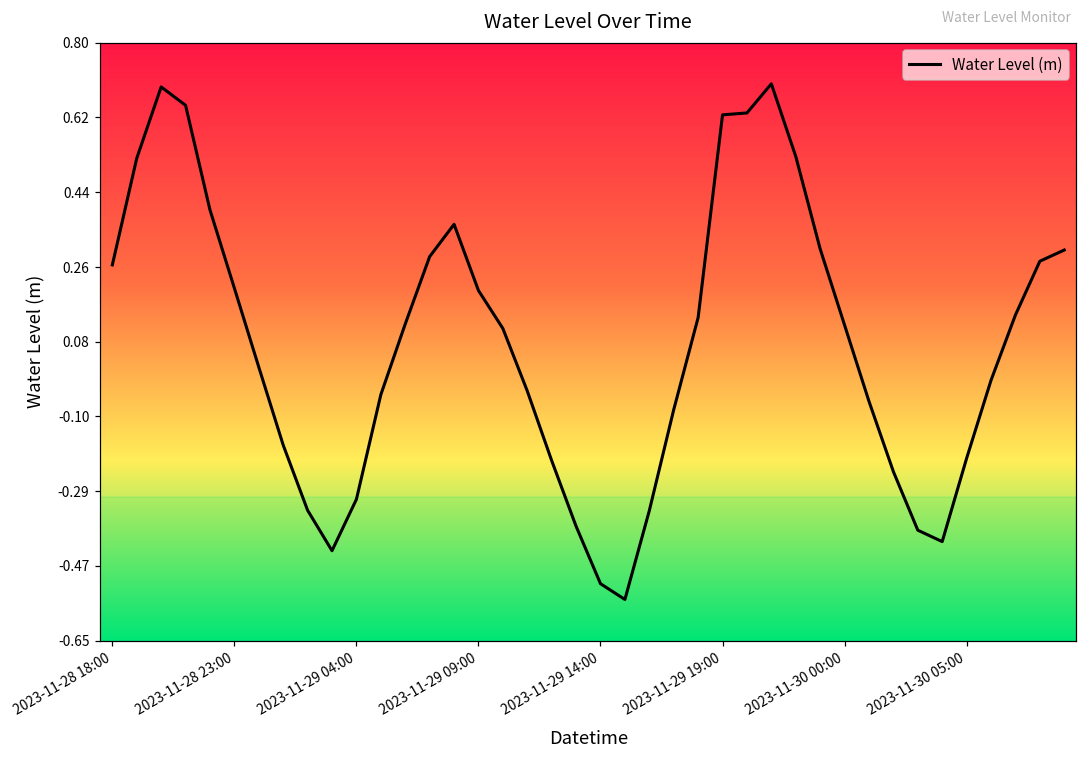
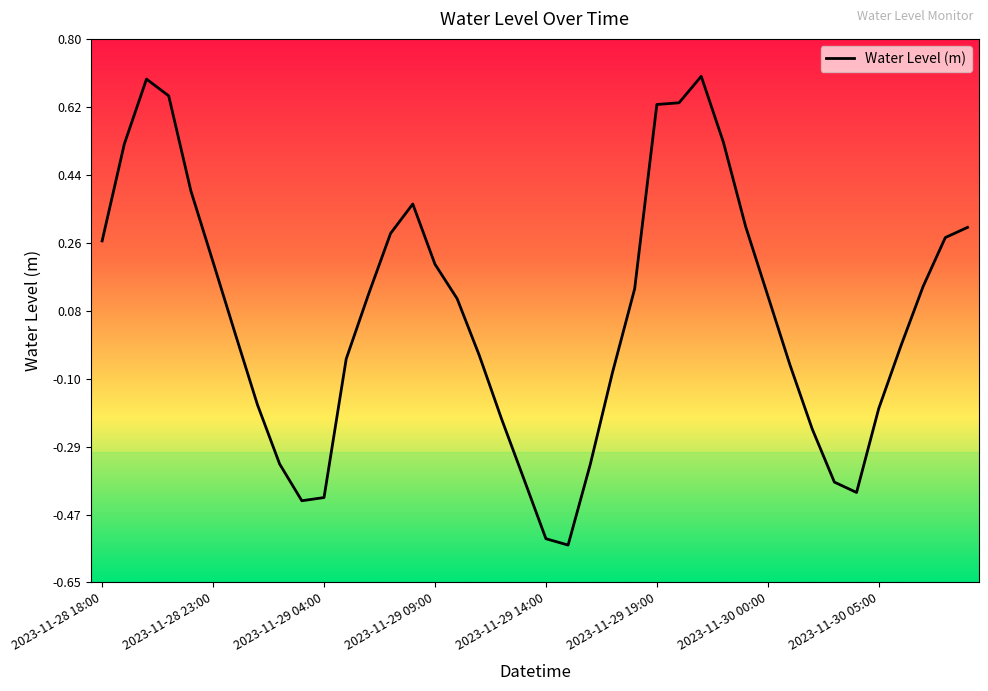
2023-11-29 04:00: -0.31 -> -0.42
2023-11-29 14:00: -0.51 -> -0.53
2023-11-30 05:00: -0.21 -> -0.18
